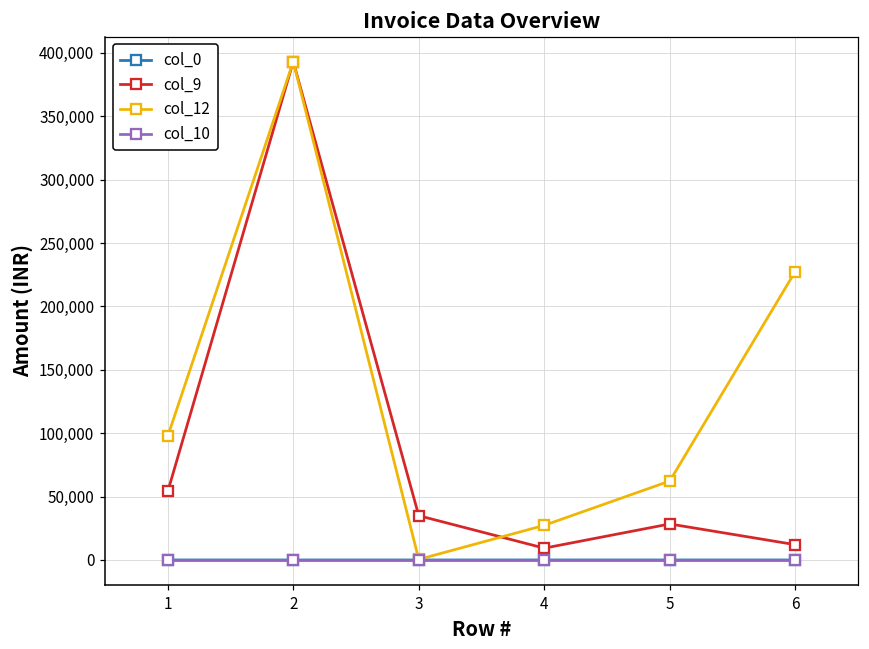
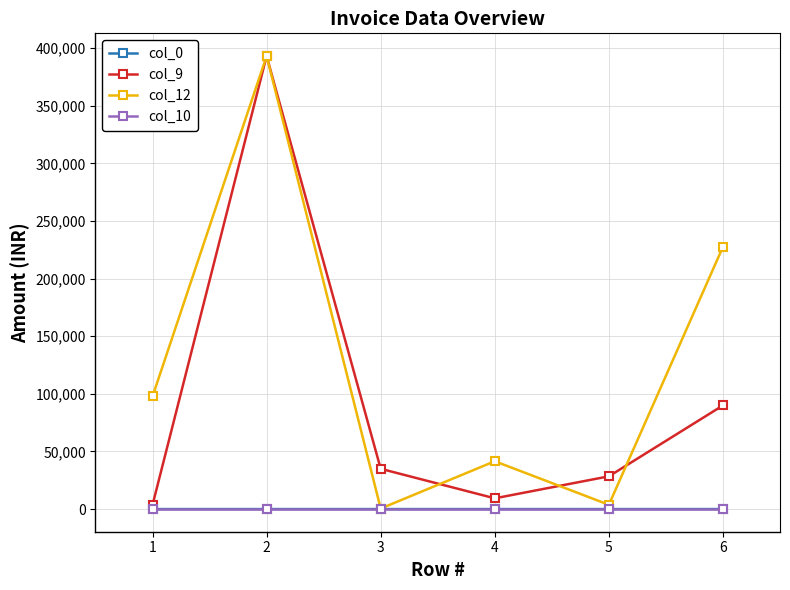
col_9, 1: 54,000 -> 4,000
col_12, 4: 27,000 -> 41,000
col_12, 5: 62,000 -> 4,000
col_9, 6: 12,000 -> 90,000
